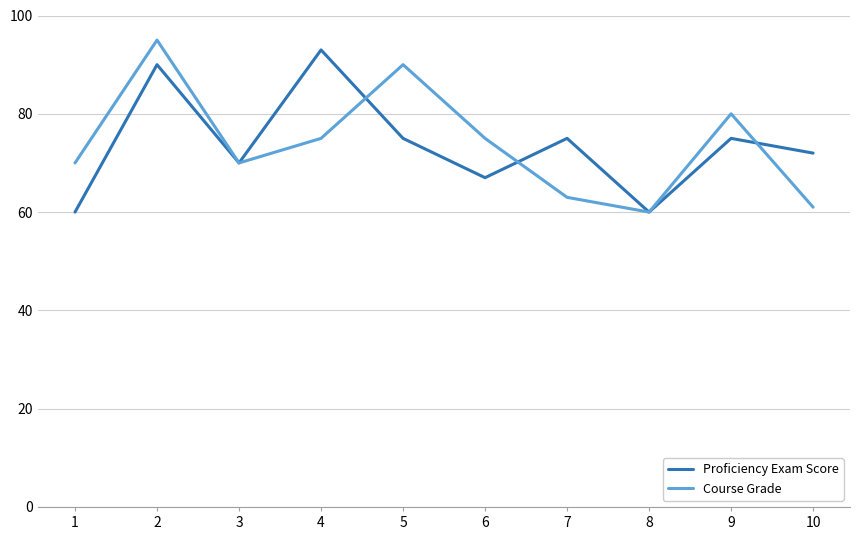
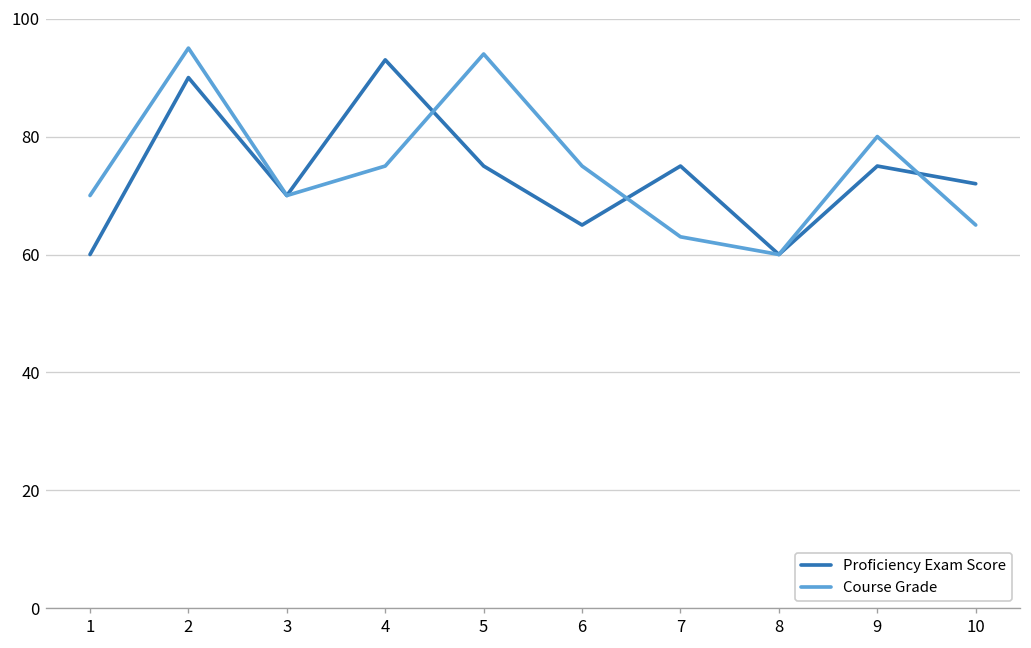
Course Grade, 5: 90 -> 94
Proficiency Exam Score, 6: 67 -> 65
Course Grade, 10: 61 -> 65
